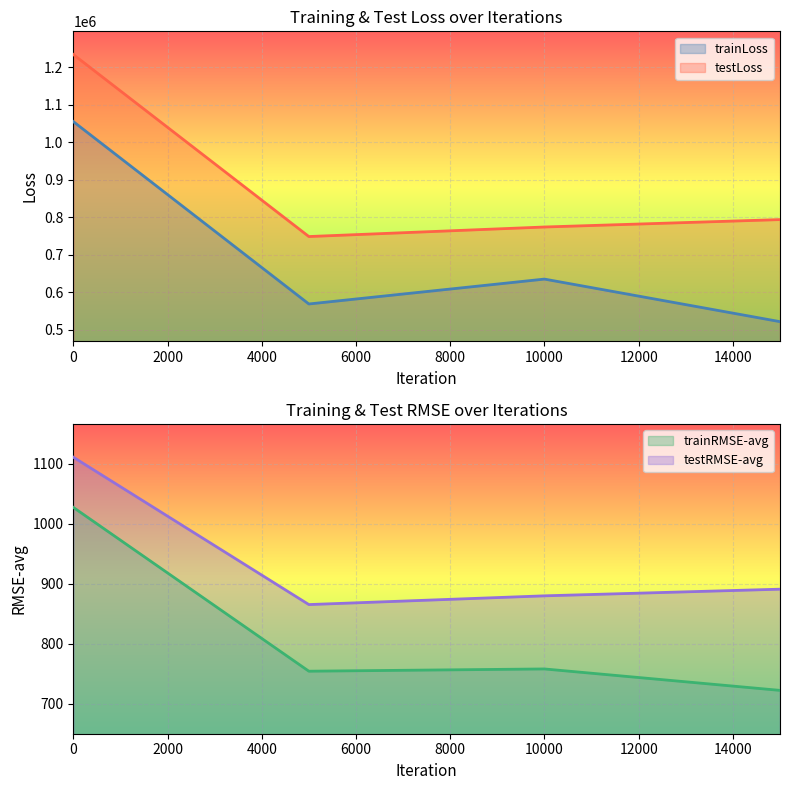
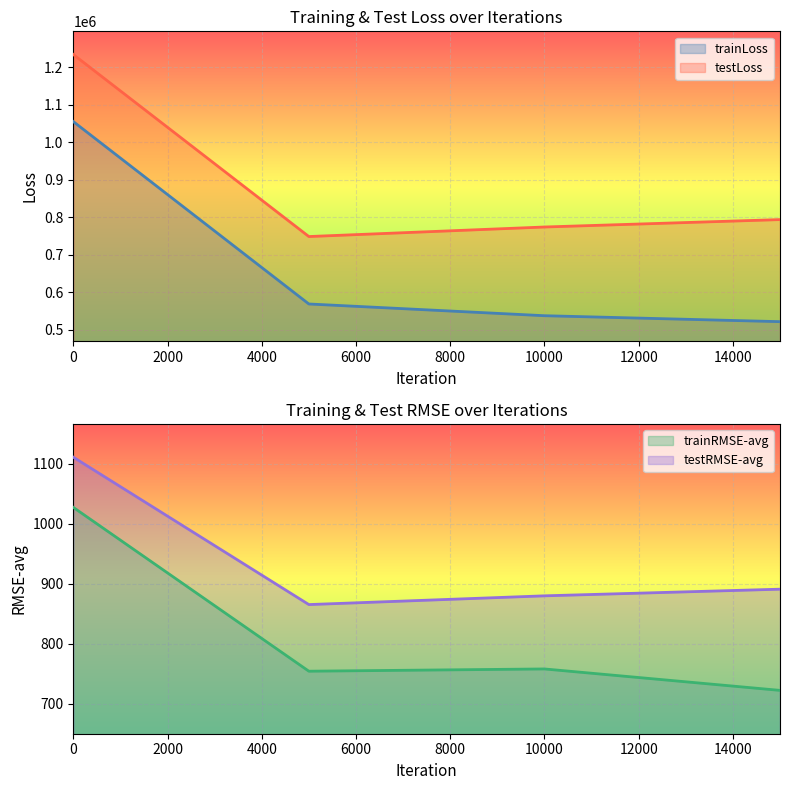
Training & Test Loss over Iterations, trainLoss, 10000: 640000 -> 540000
